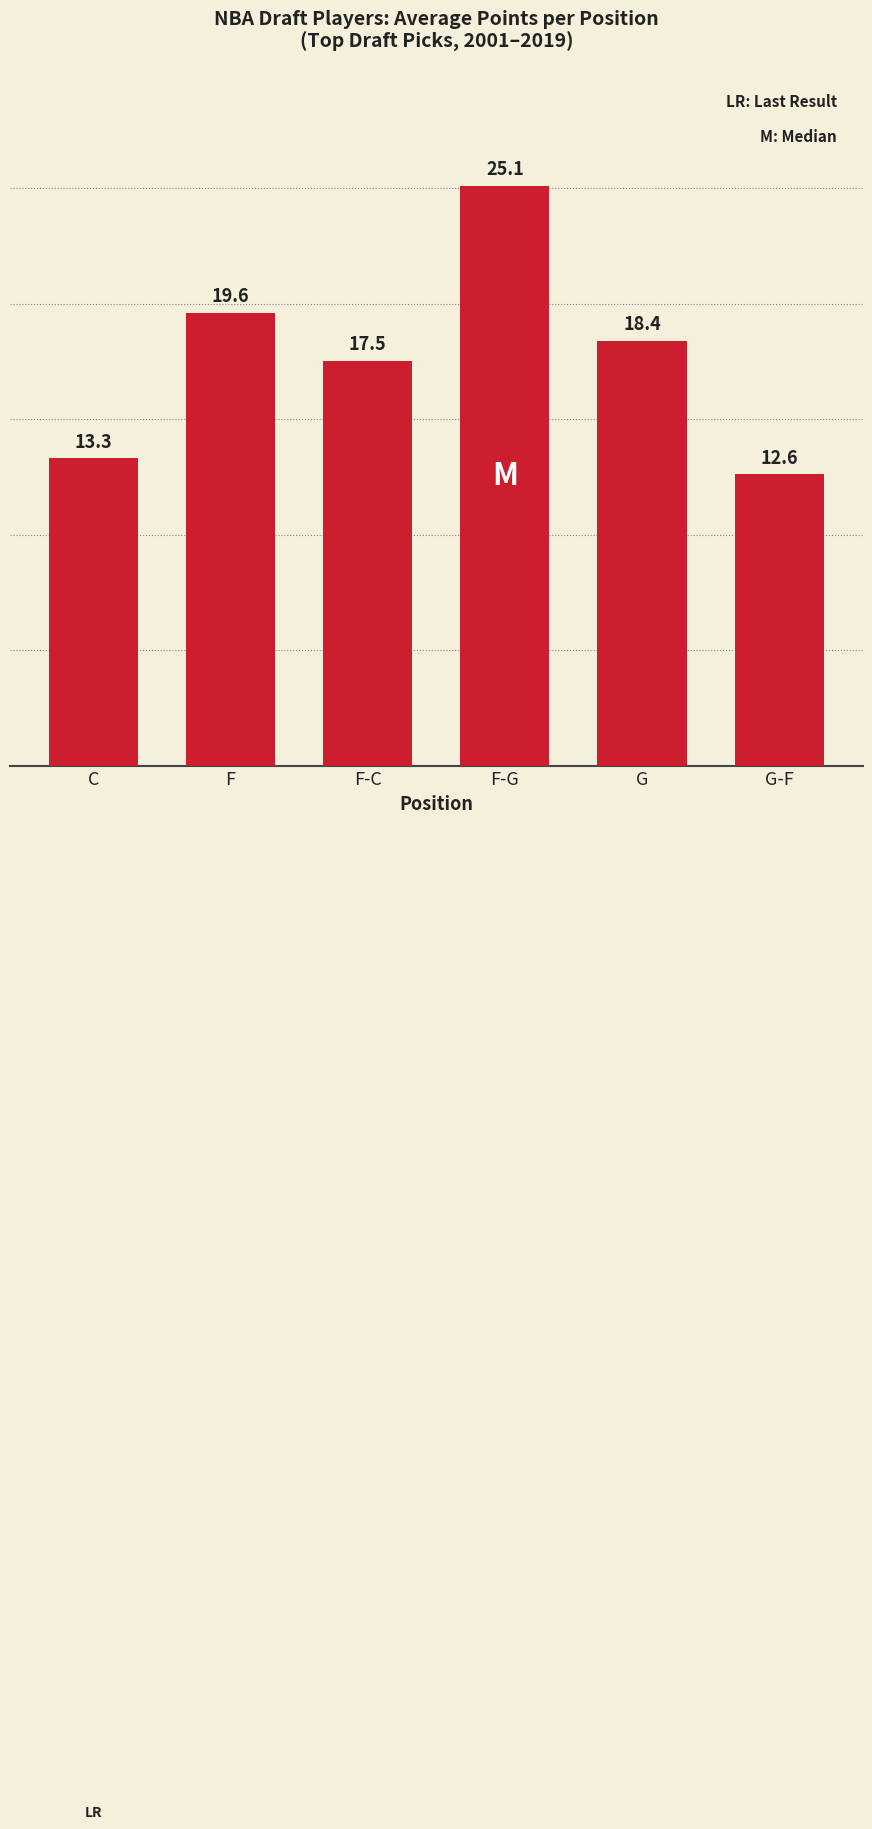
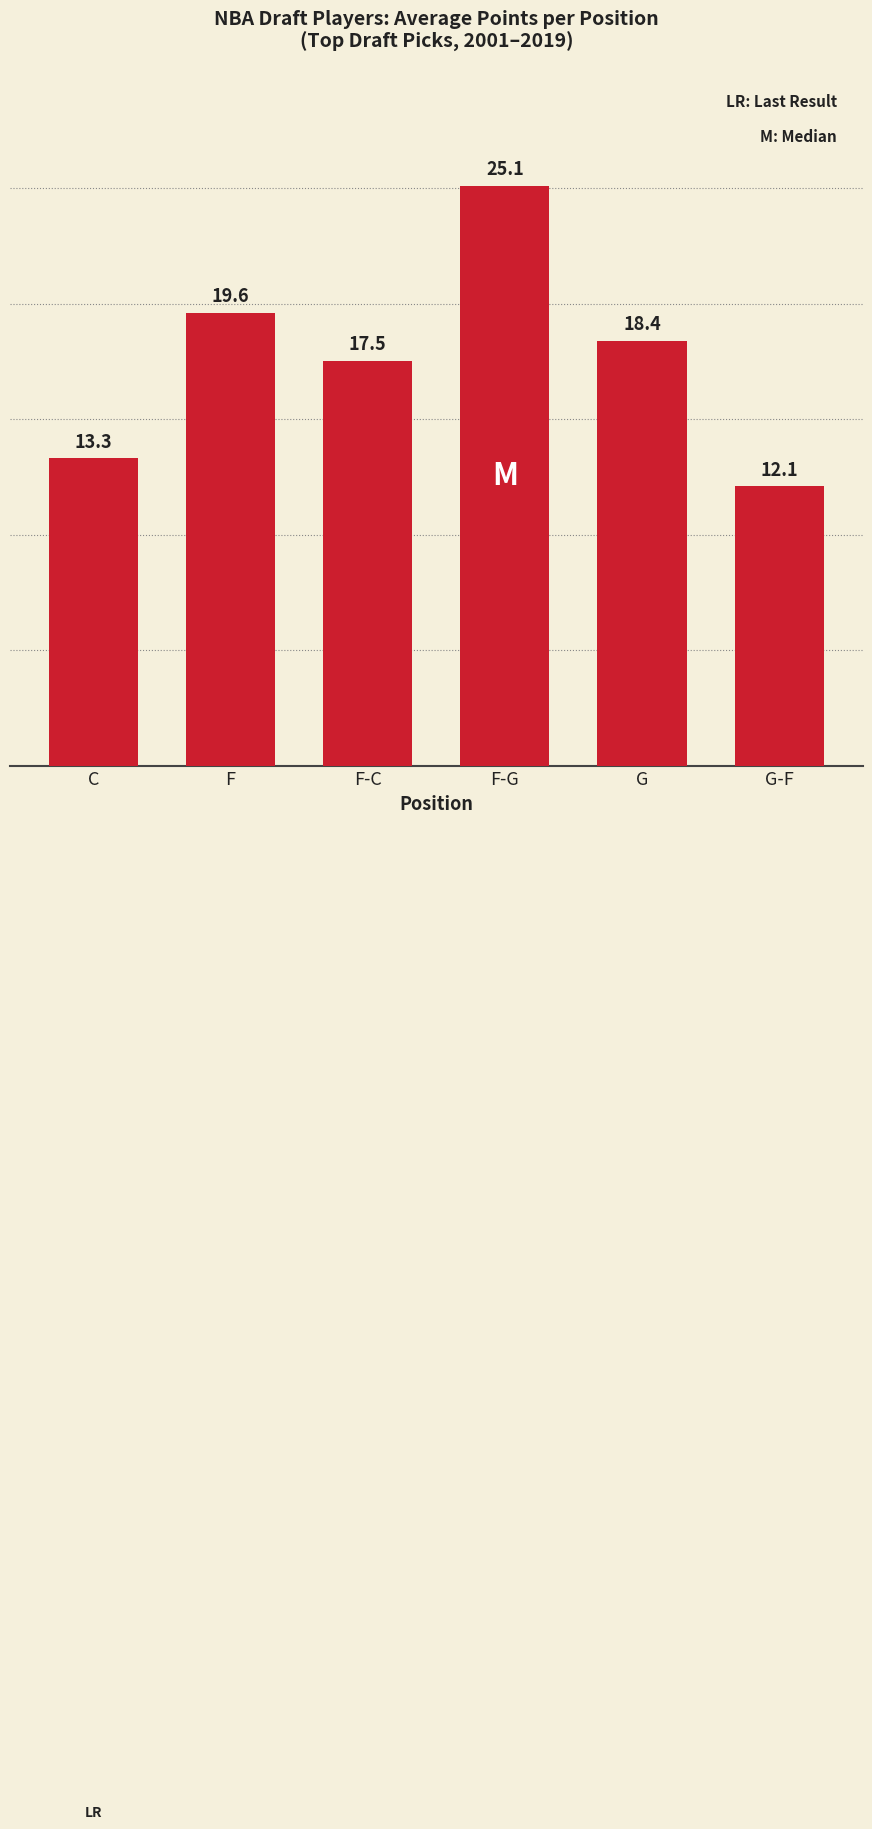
G-F: 12.6 -> 12.1
